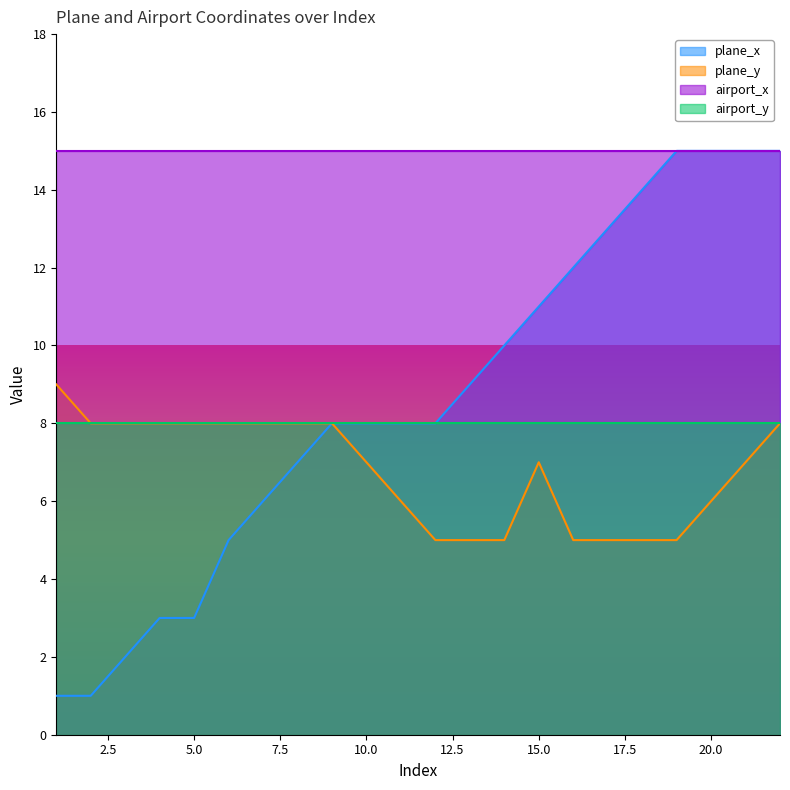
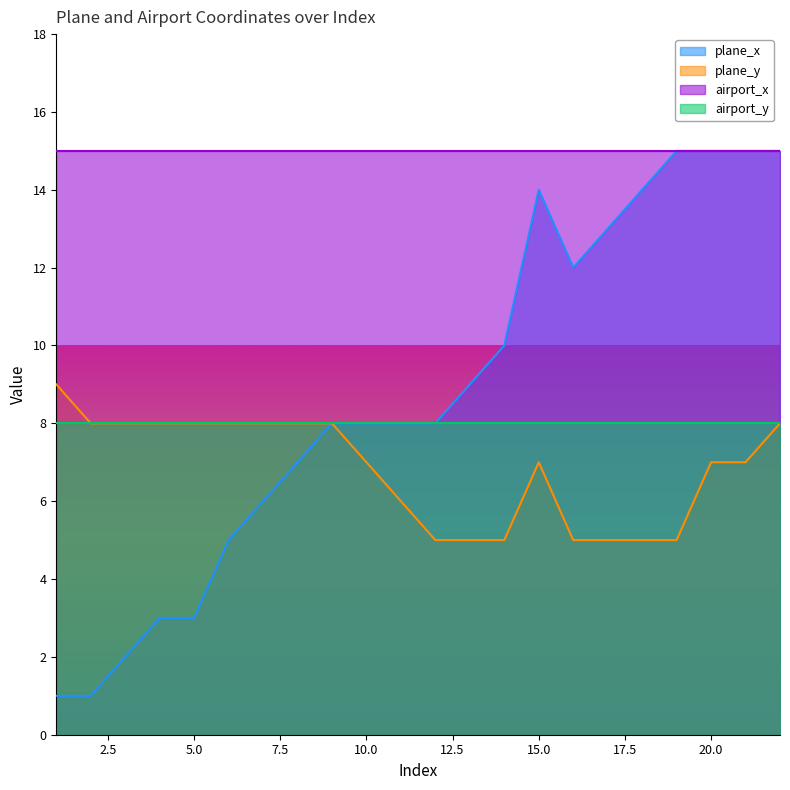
plane_x, 15.0: 11 -> 14
plane_y, 20.0: 6 -> 7
